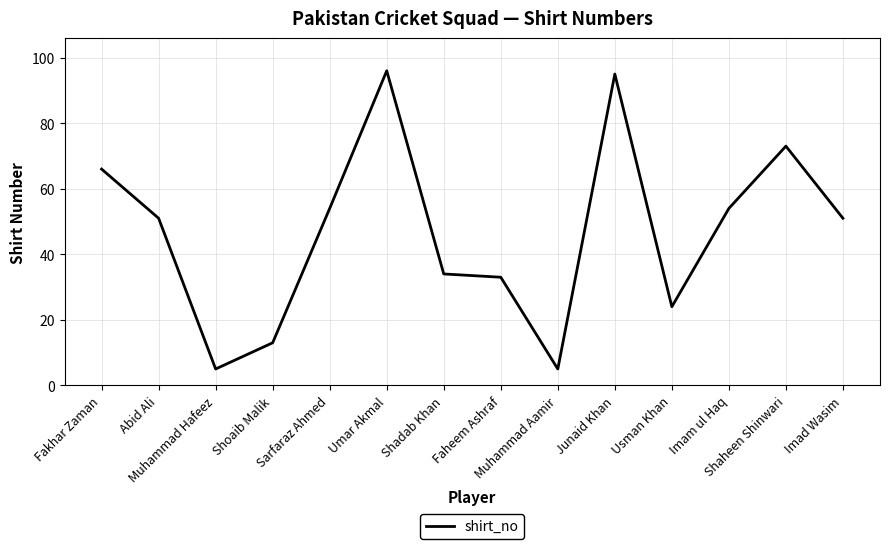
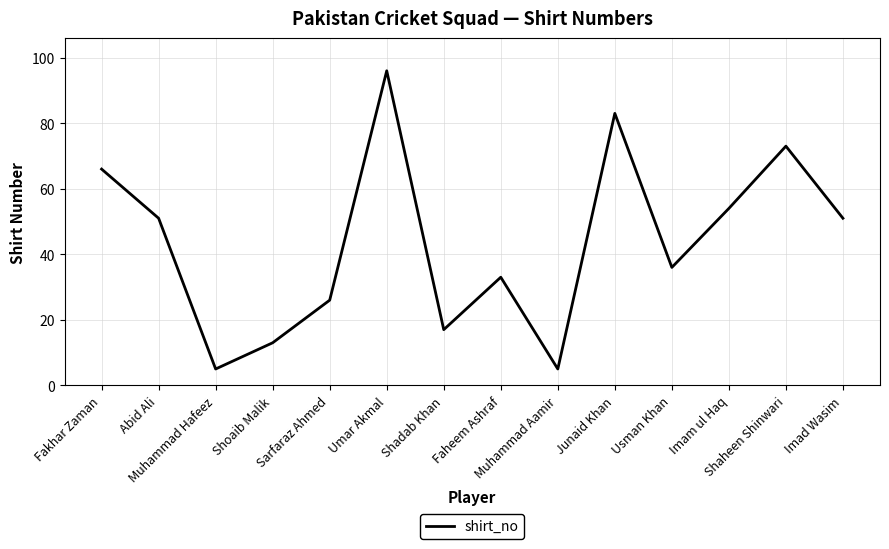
Sarfaraz Ahmed: 54 -> 26
Shadab Khan: 34 -> 17
Junaid Khan: 95 -> 83
Usman Khan: 24 -> 36
